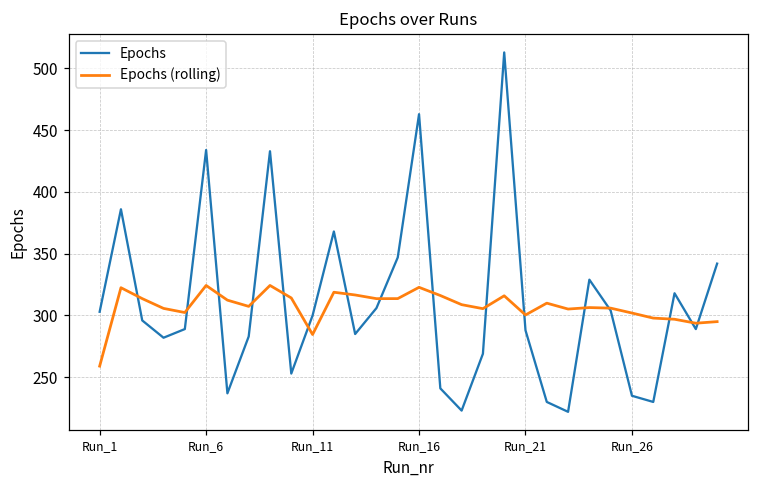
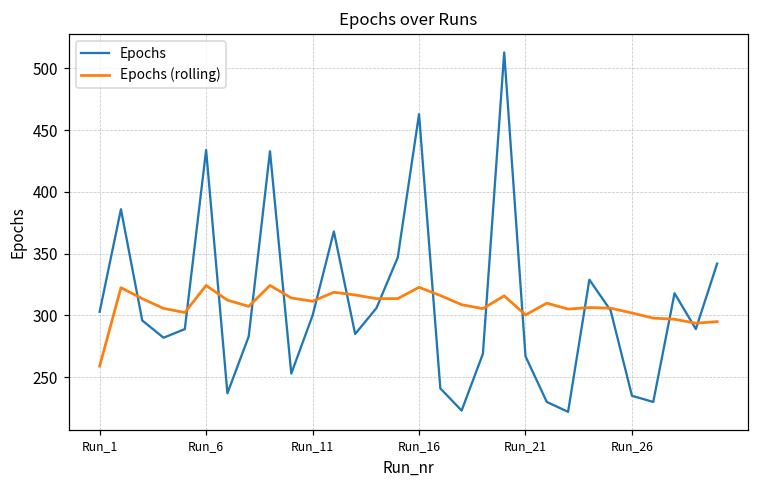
Epochs (rolling), Run_11: 285 -> 312
Epochs, Run_21: 288 -> 267
